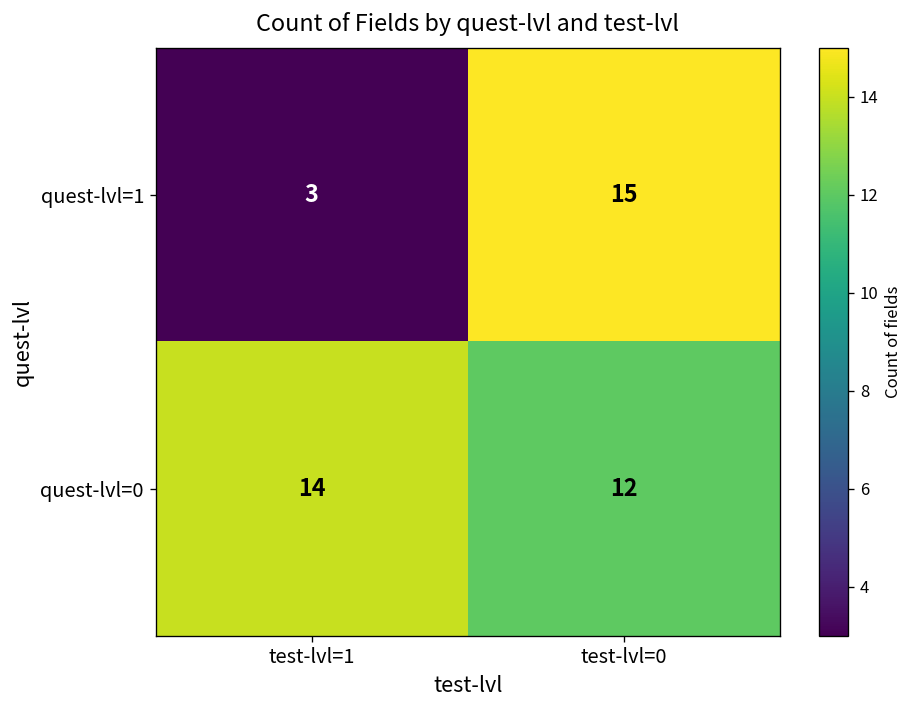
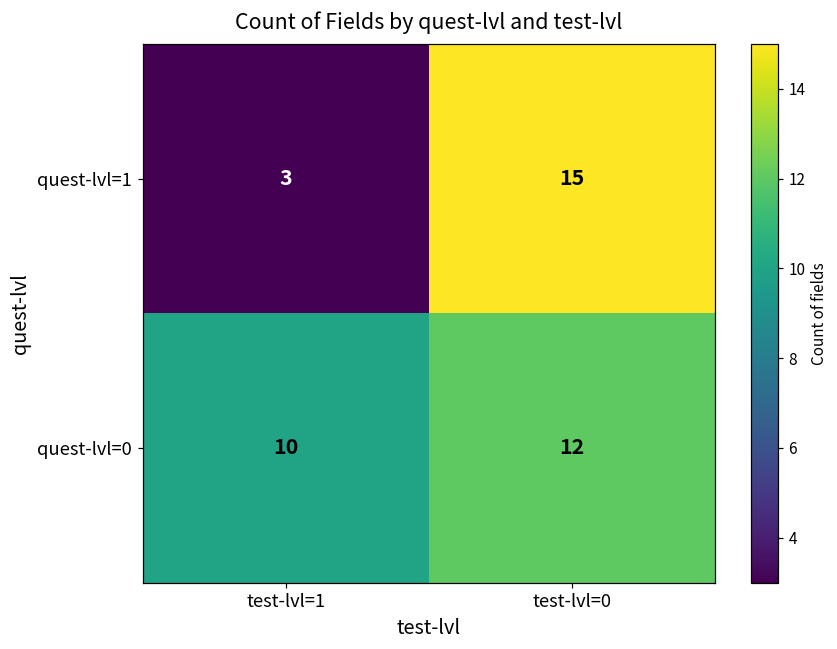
quest-lvl=0, test-lvl=1: 14 -> 10
